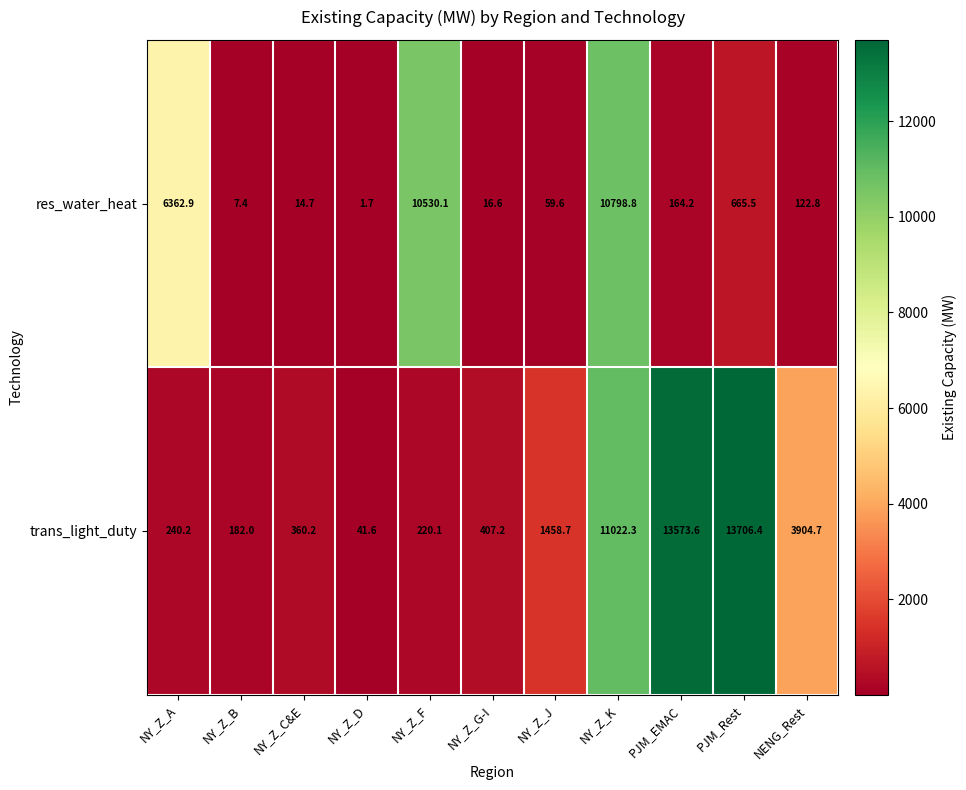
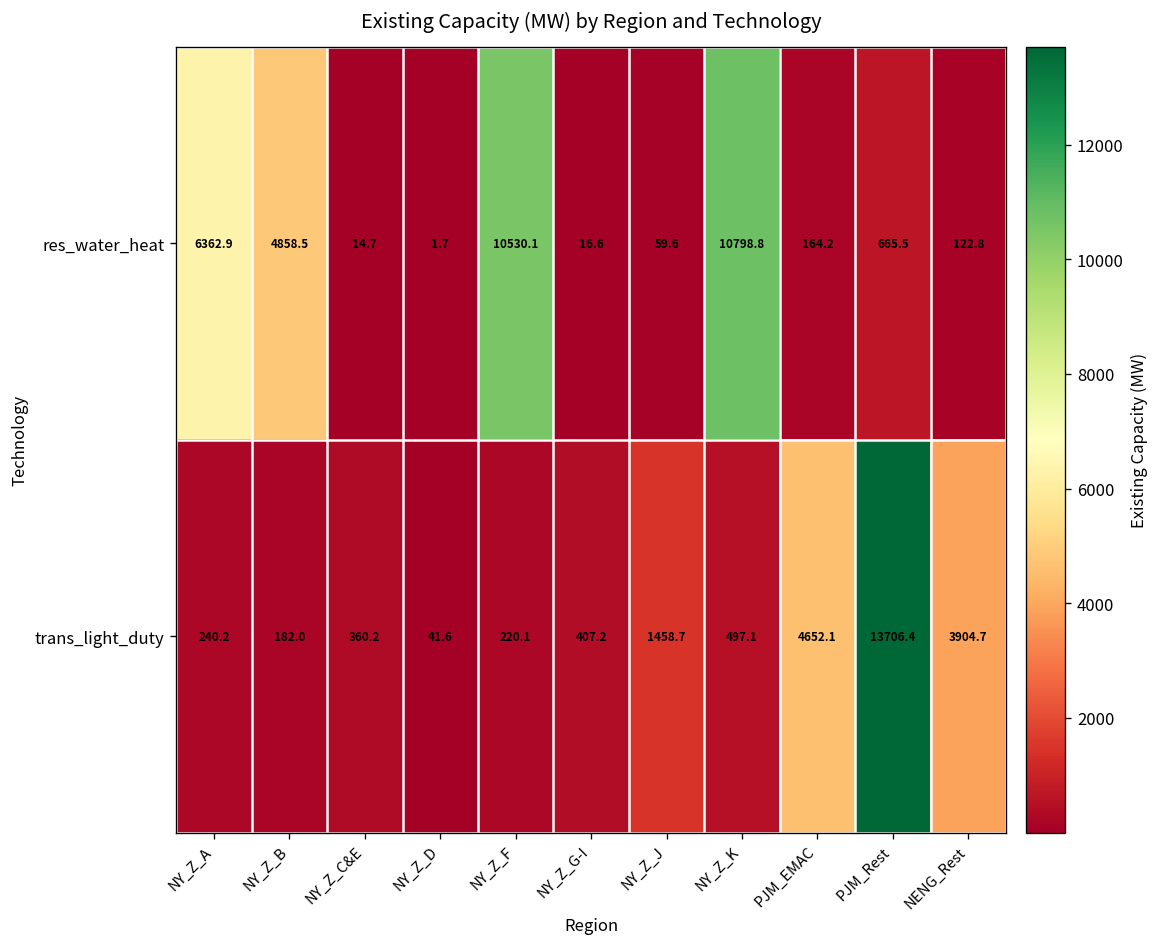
res_water_heat, NY_Z_B: 7.4 -> 4858.5
trans_light_duty, NY_Z_K: 11022.3 -> 497.1
trans_light_duty, PJM_EMAC: 13573.6 -> 4652.1
